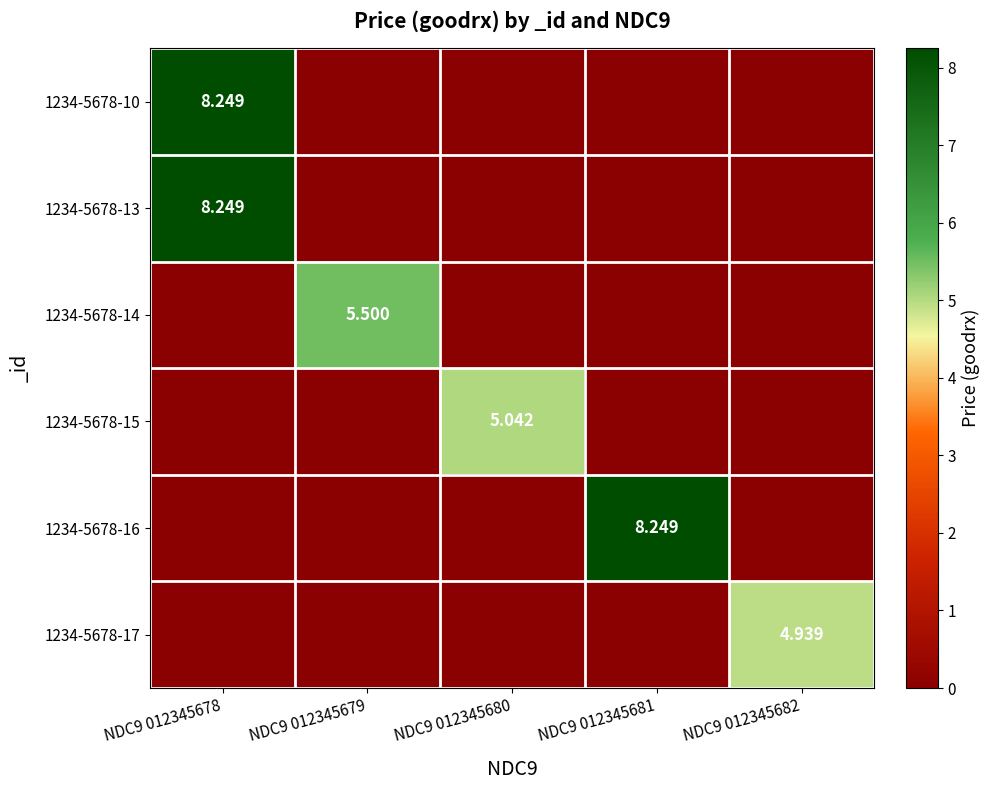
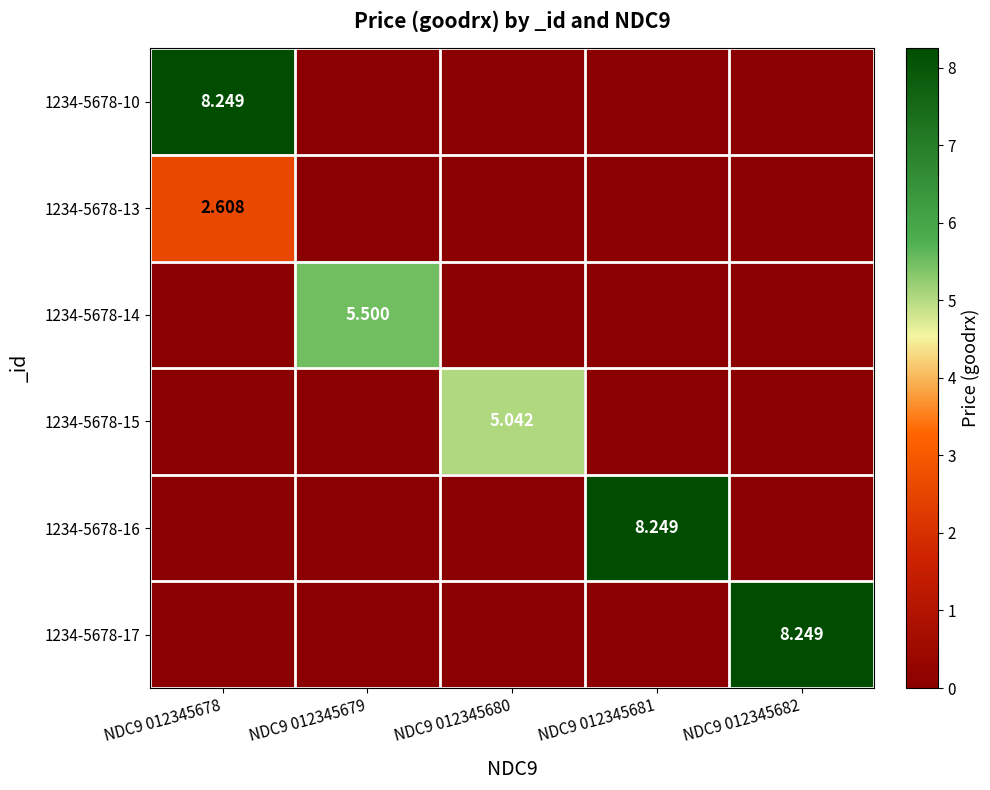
1234-5678-13, NDC9 012345678: 8.249 -> 2.608
1234-5678-17, NDC9 012345682: 4.939 -> 8.249
